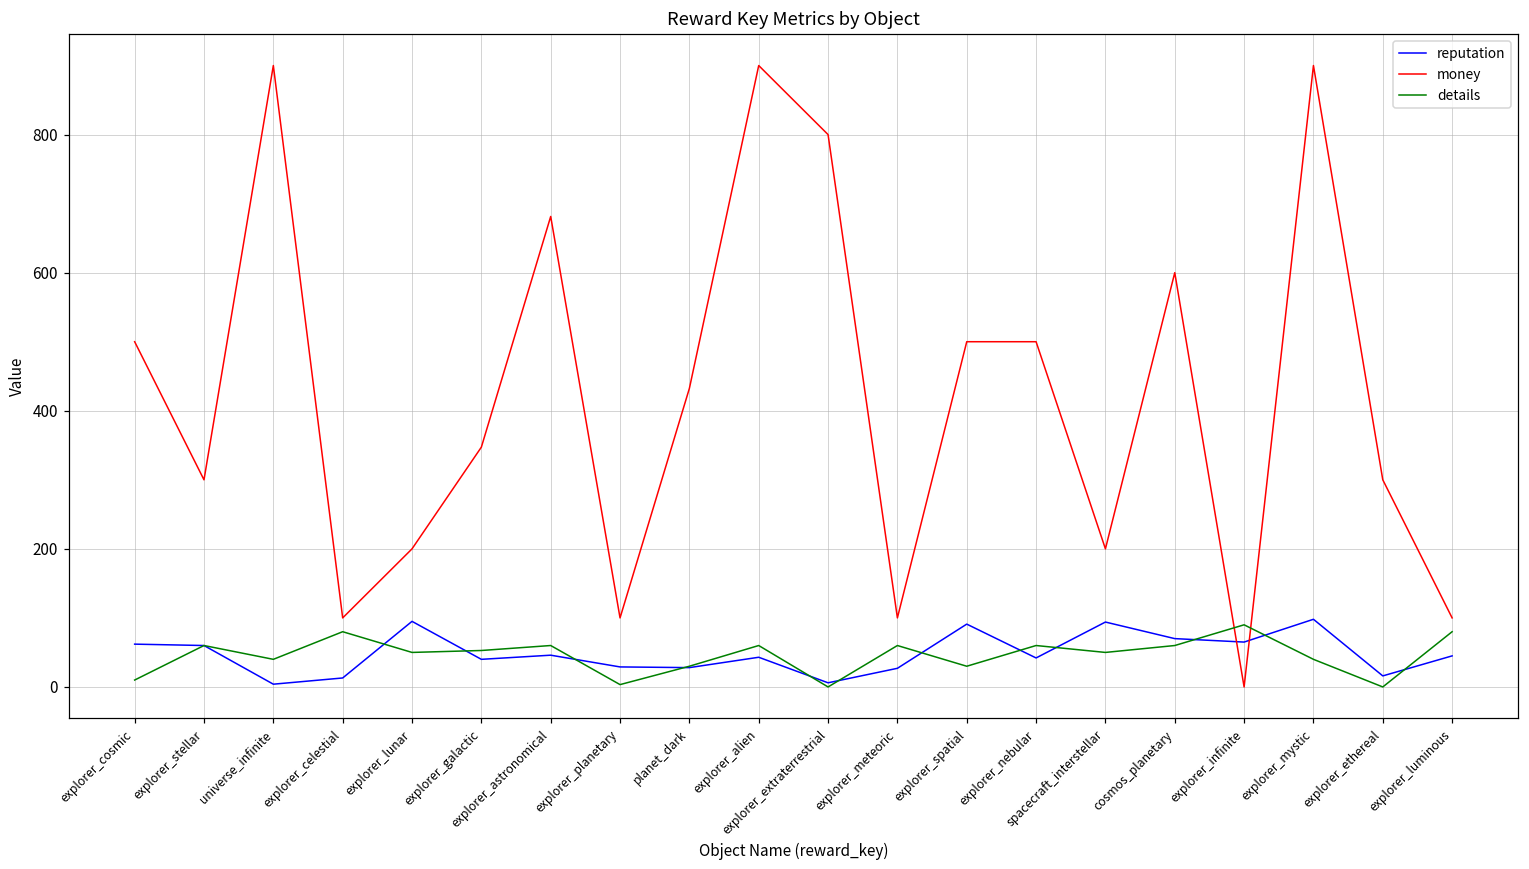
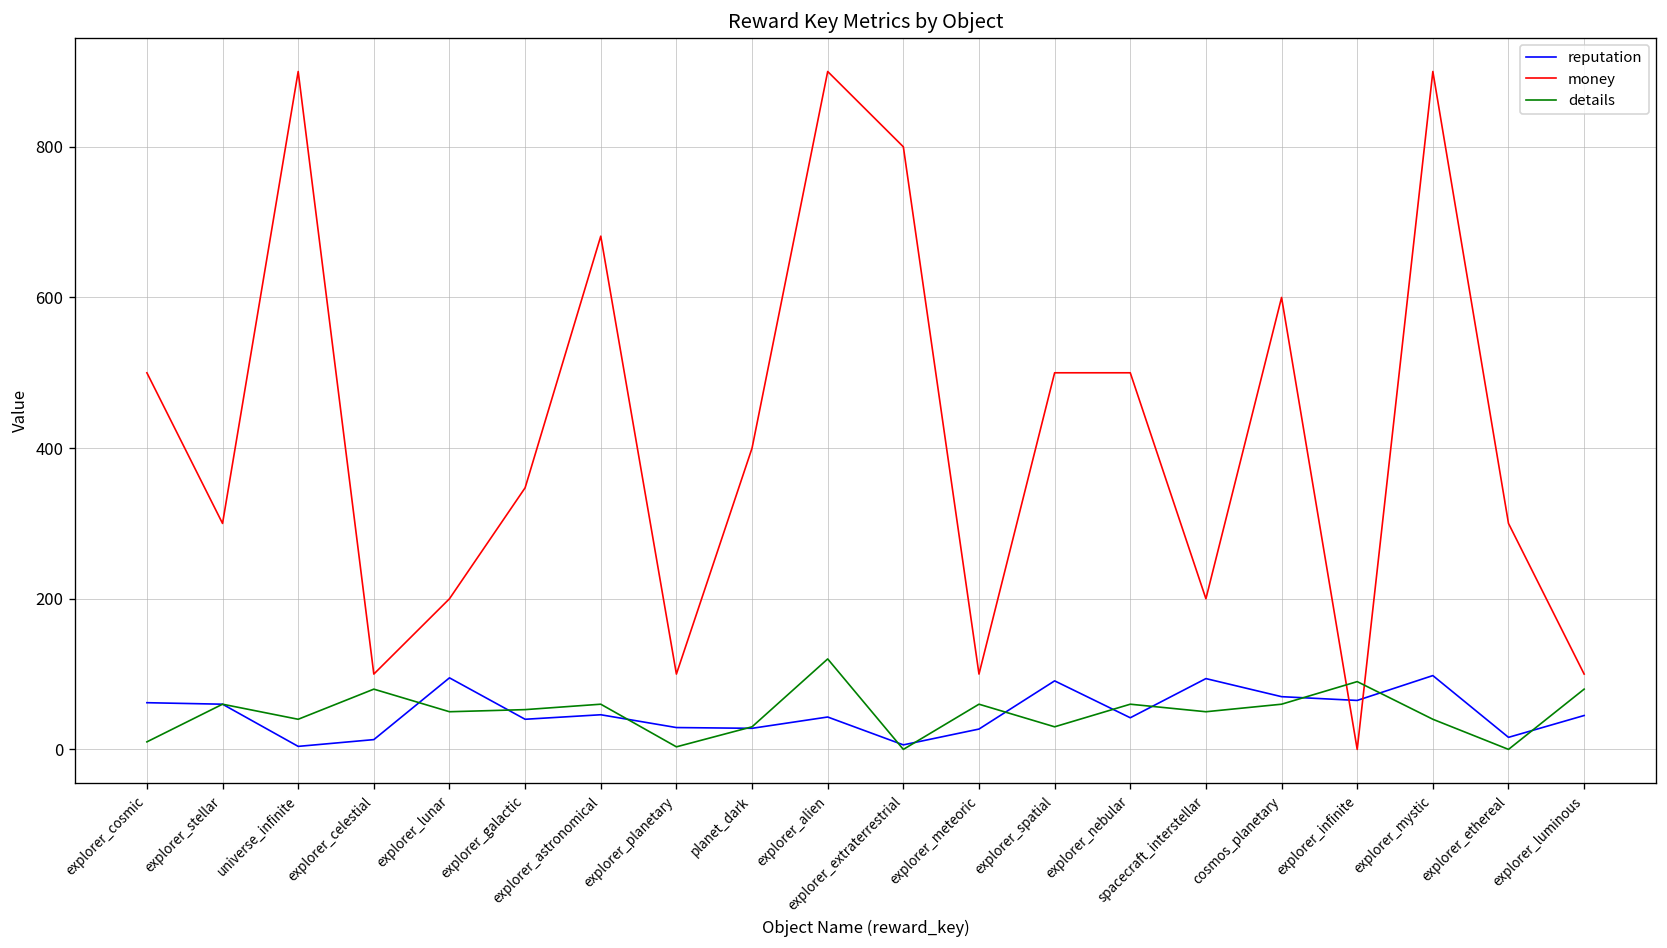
money, planet_dark: 430 -> 400
details, explorer_alien: 60 -> 120
